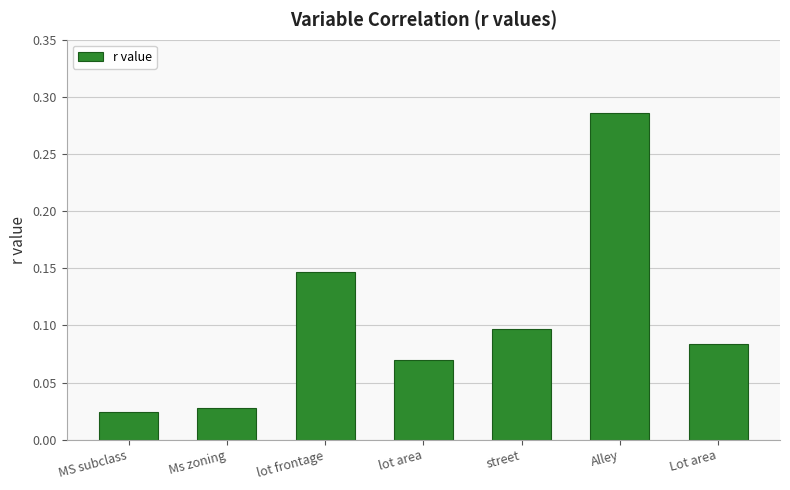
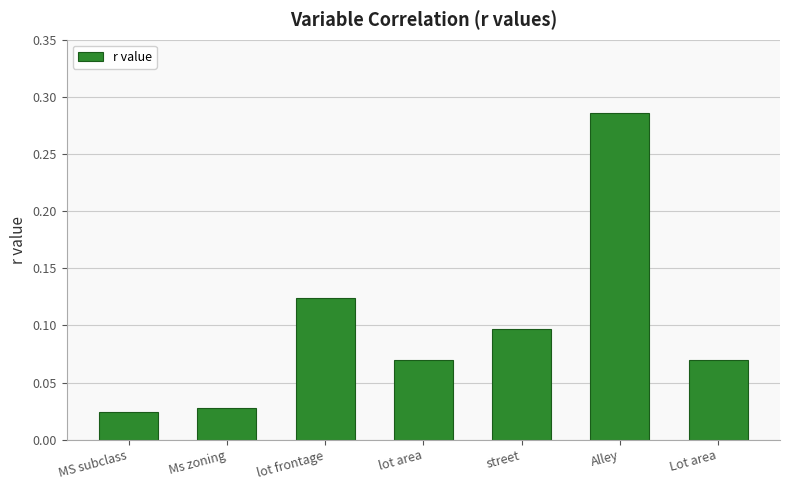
lot frontage: 0.147 -> 0.124
Lot area: 0.084 -> 0.070
